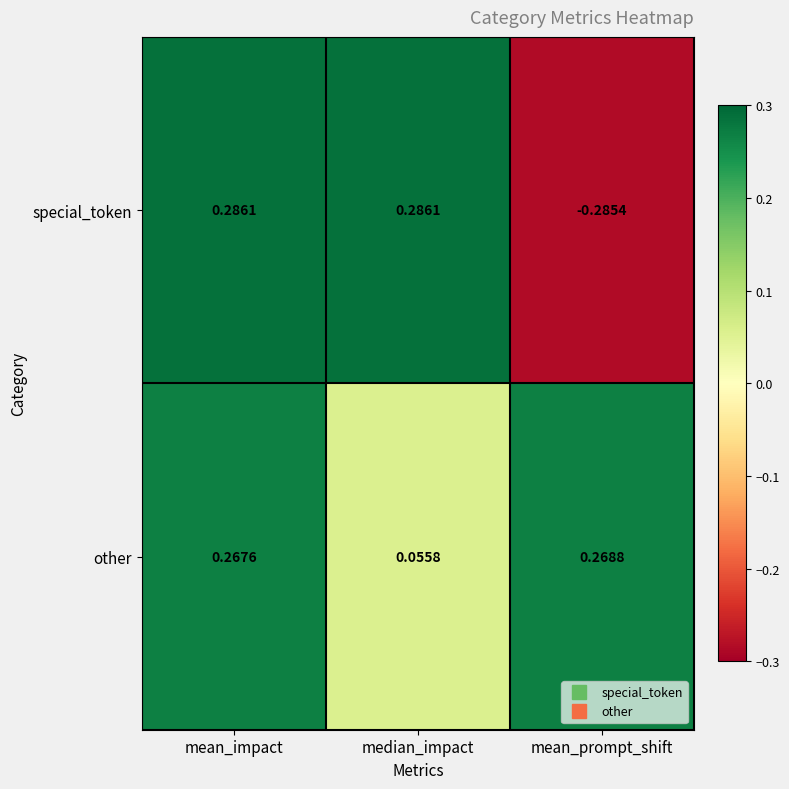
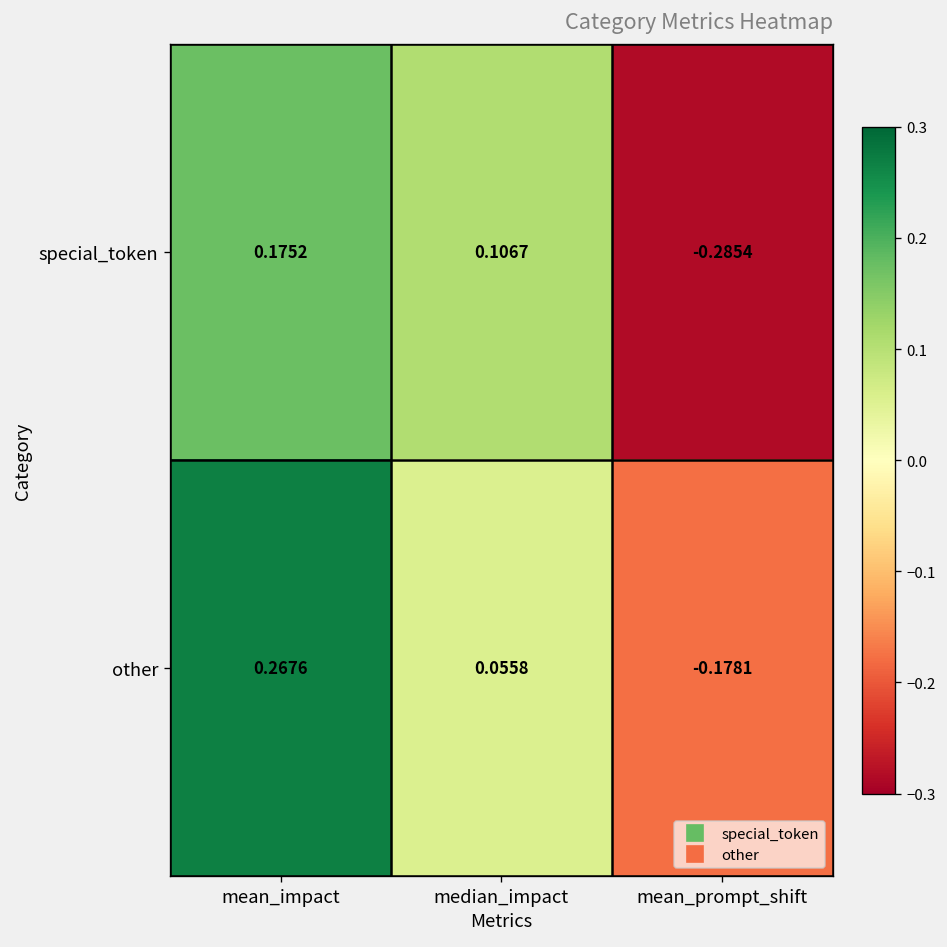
special_token, mean_impact: 0.2861 -> 0.1752
special_token, median_impact: 0.2861 -> 0.1067
other, mean_prompt_shift: 0.2688 -> -0.1781
